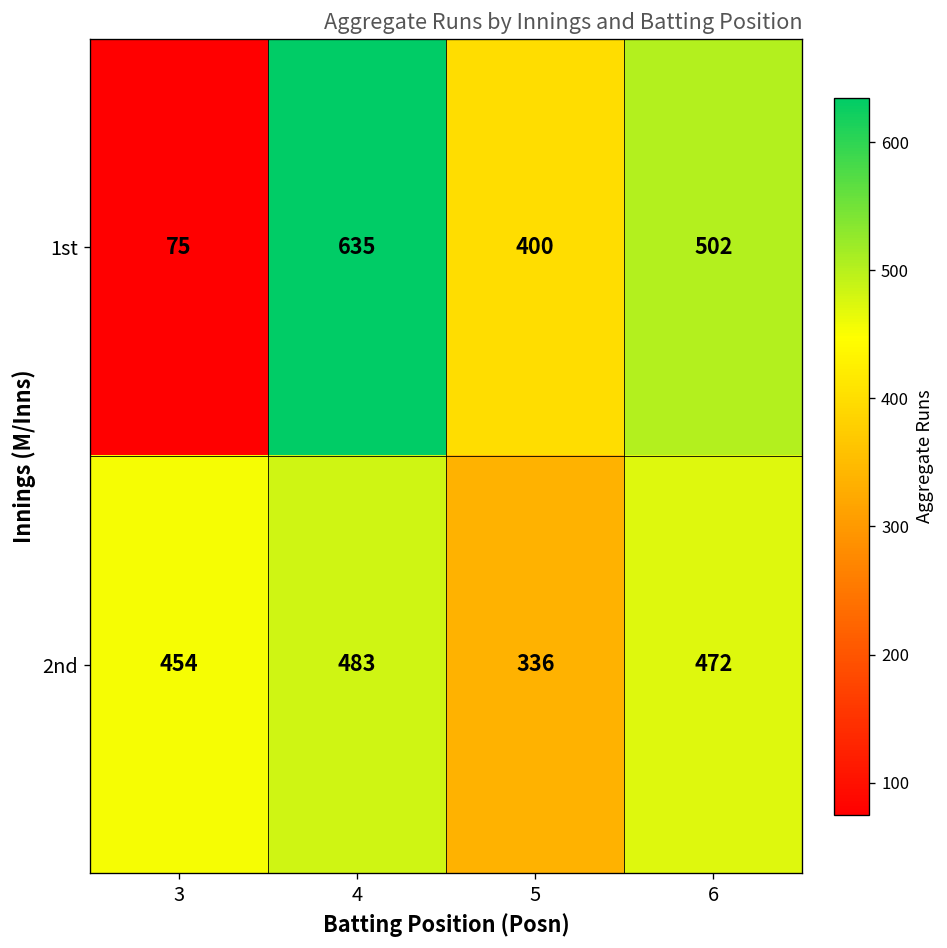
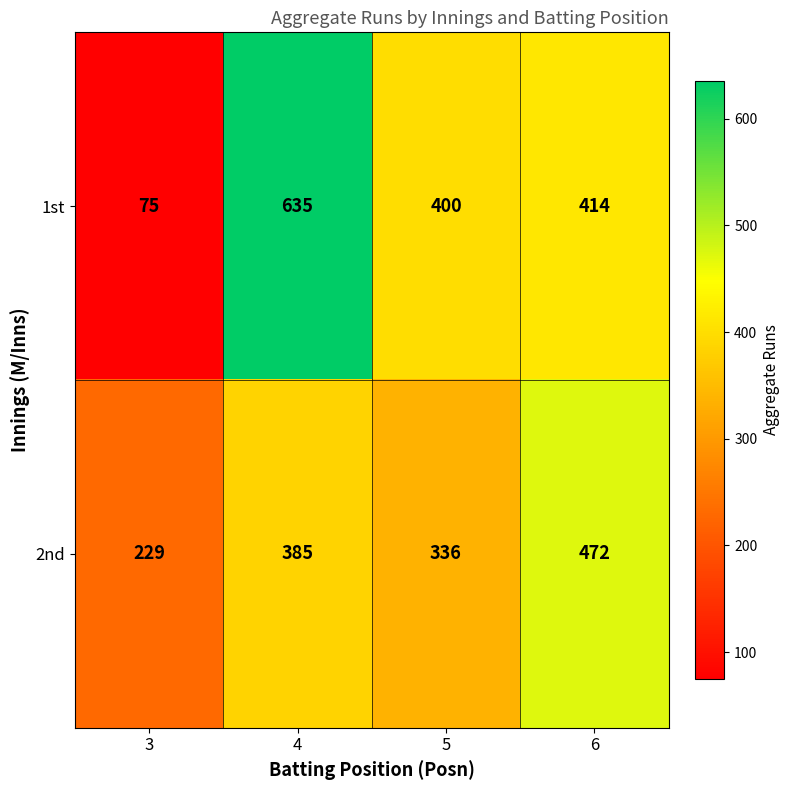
1st, 6: 502 -> 414
2nd, 3: 454 -> 229
2nd, 4: 483 -> 385
